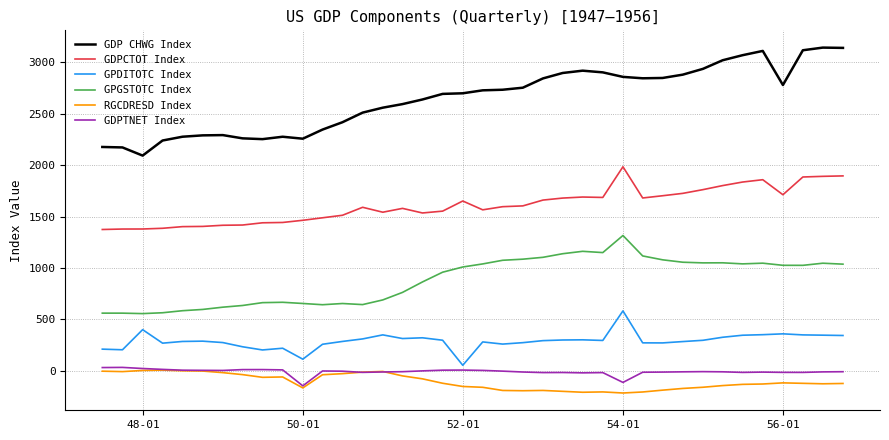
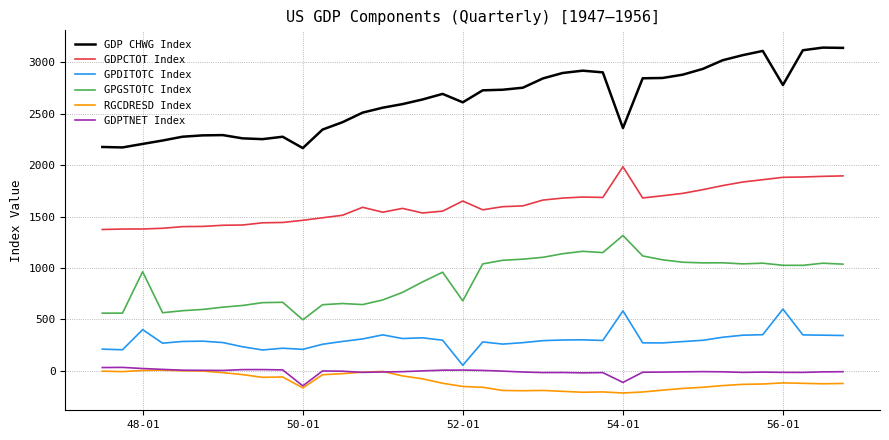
GDP CHWG Index, 48-01: 2090 -> 2210
GPGSTOTC Index, 48-01: 560 -> 960
GDP CHWG Index, 50-01: 2260 -> 2170
GPDITOTC Index, 50-01: 110 -> 210
GPGSTOTC Index, 50-01: 650 -> 500
GDP CHWG Index, 52-01: 2700 -> 2610
GPGSTOTC Index, 52-01: 1010 -> 680
GDP CHWG Index, 54-01: 2860 -> 2360
GDPCTOT Index, 56-01: 1710 -> 1880
GPDITOTC Index, 56-01: 360 -> 600
